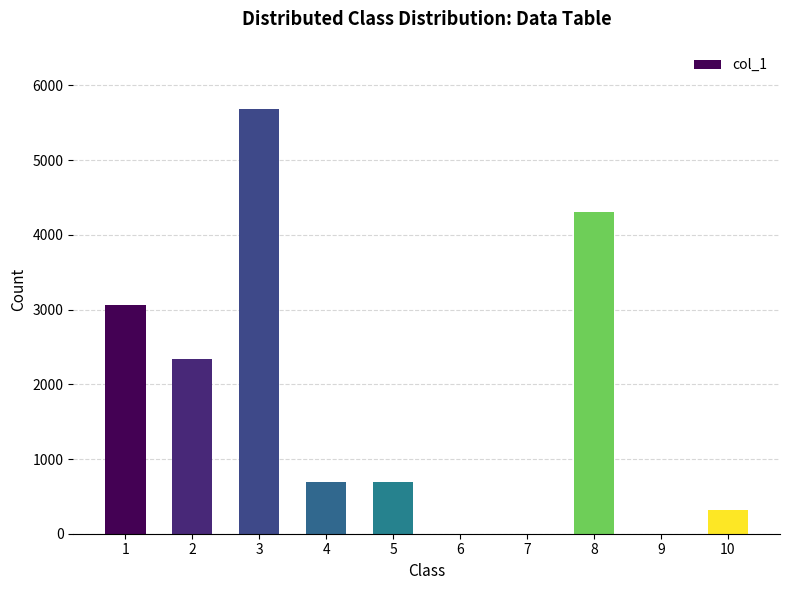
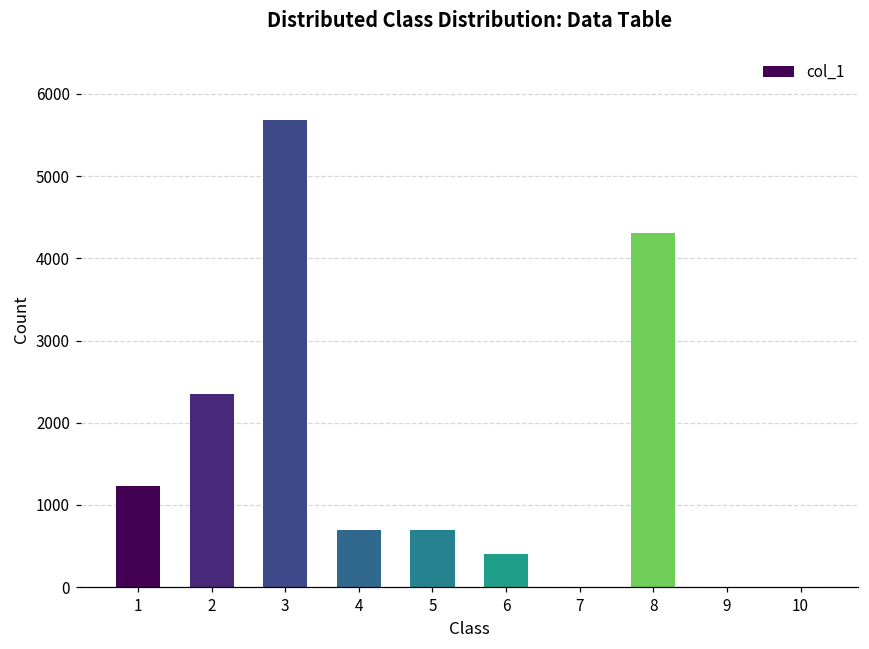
1: 3100 -> 1200
6: 0 -> 400
10: 300 -> 0
